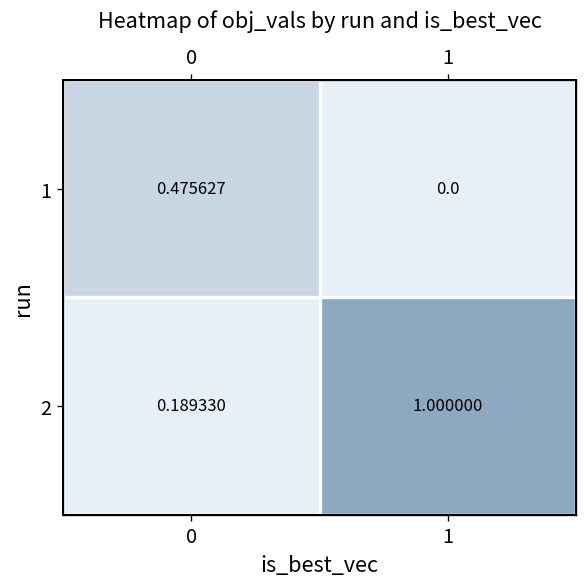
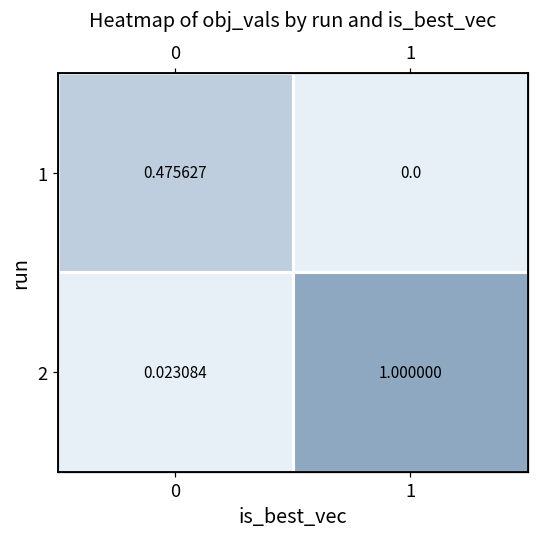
2, 0: 0.189330 -> 0.023084
